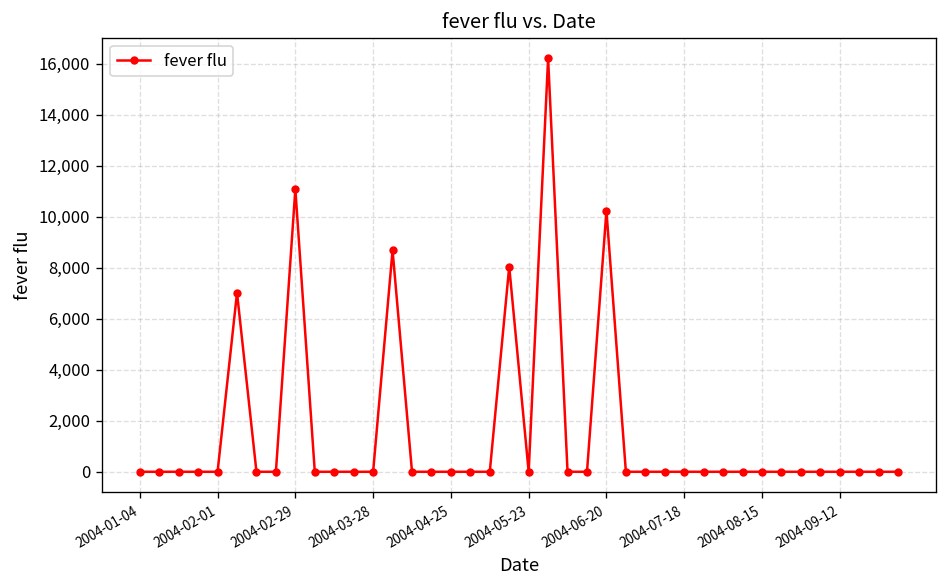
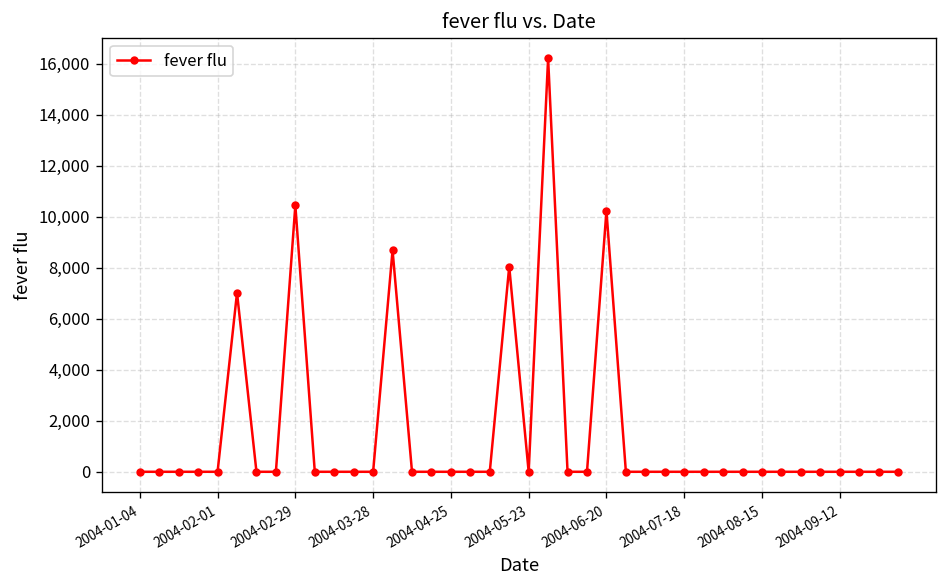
2004-02-29: 11,100 -> 10,400
